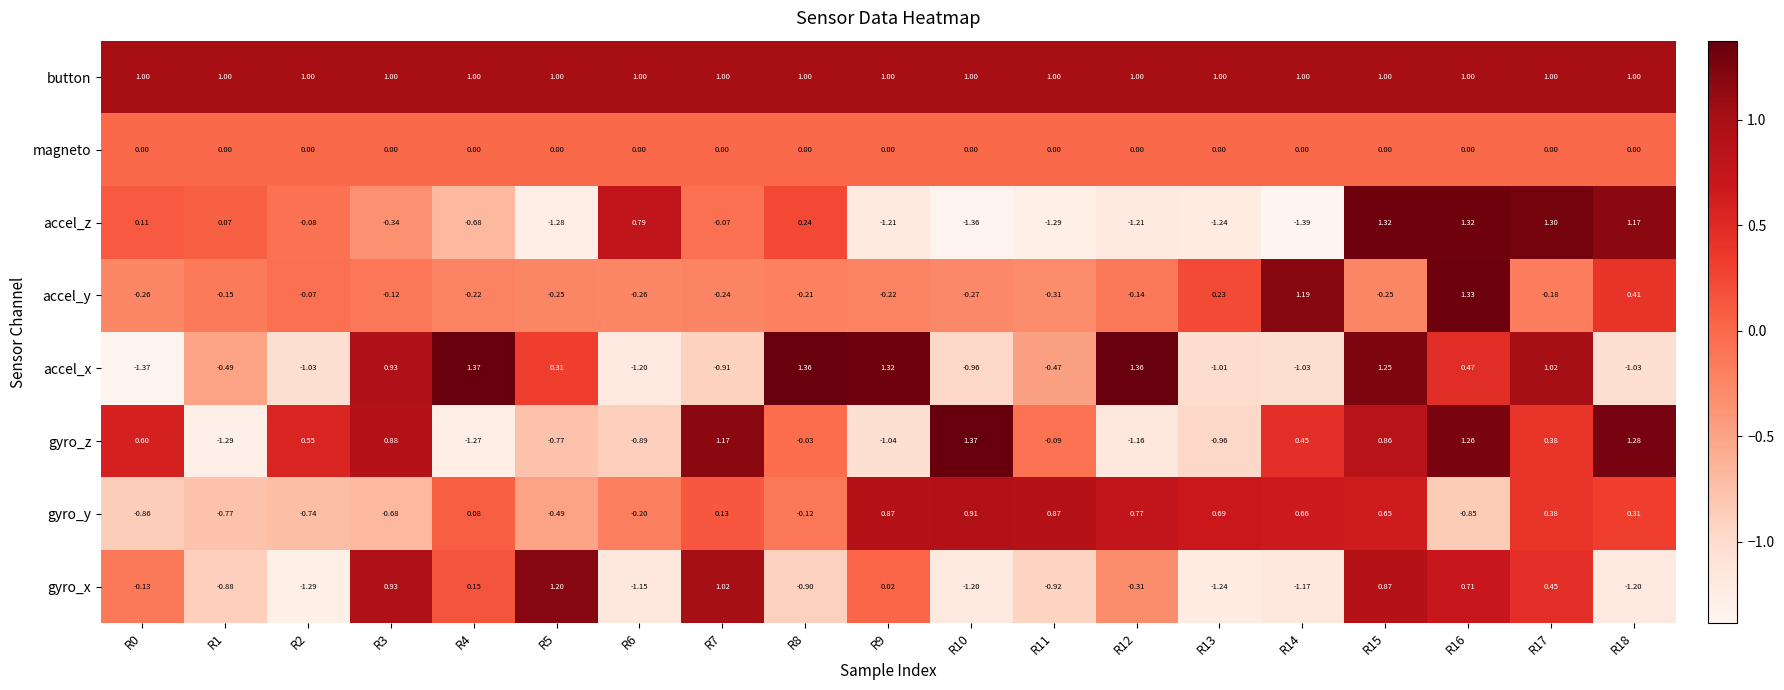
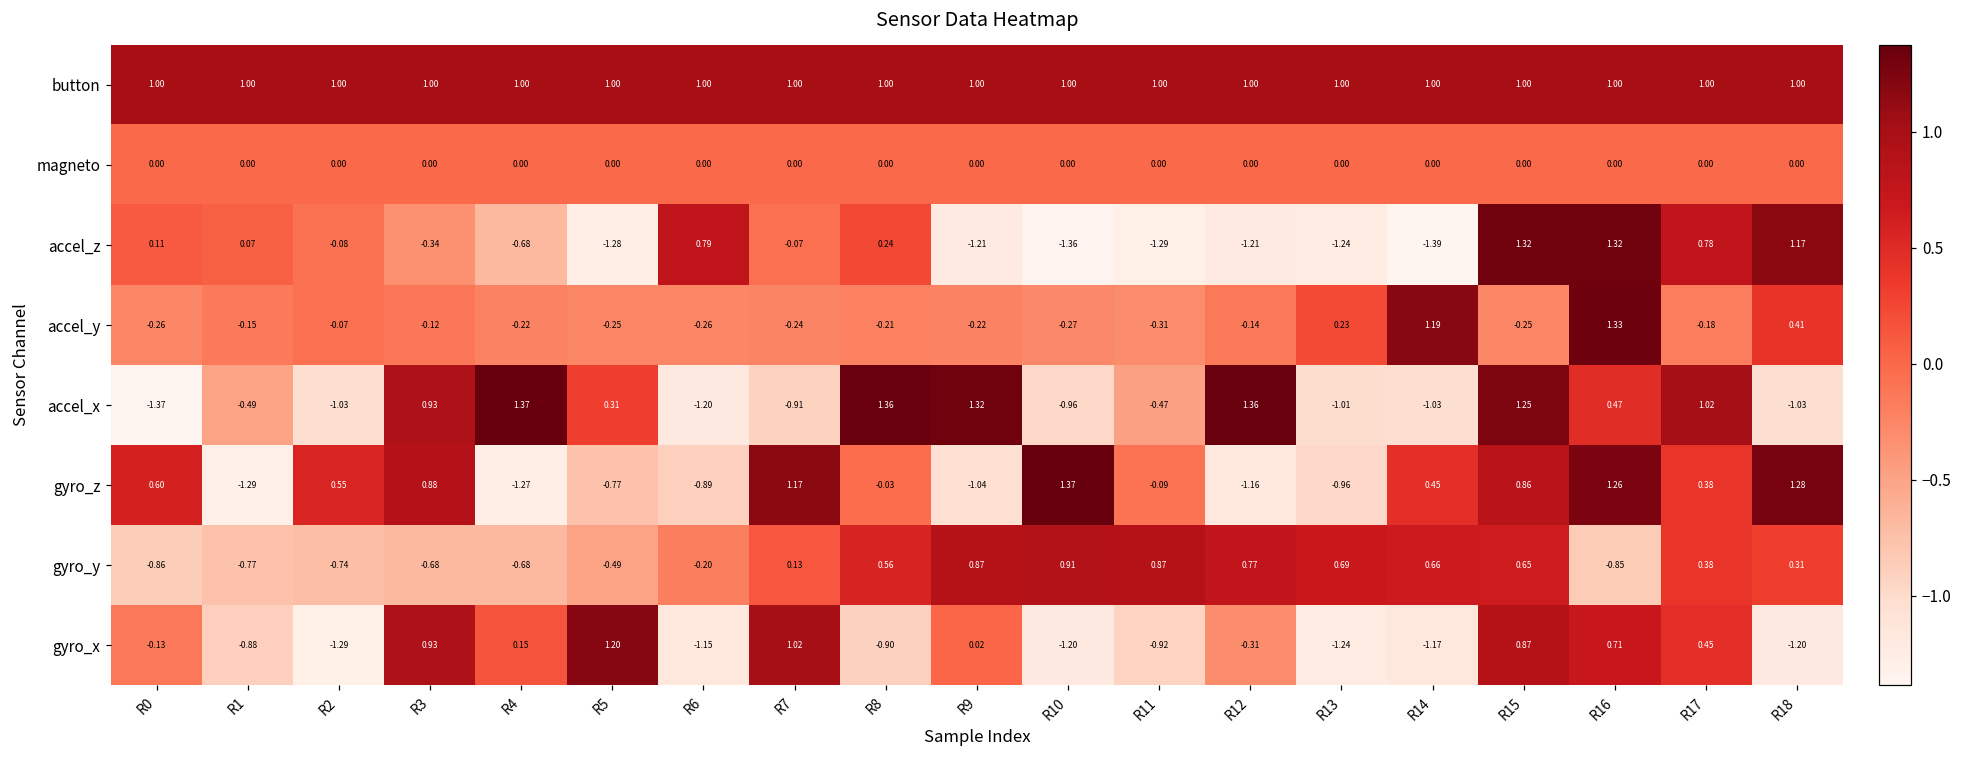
accel_z, R17: 1.30 -> 0.78
gyro_y, R4: 0.08 -> -0.68
gyro_y, R8: -0.12 -> 0.56
